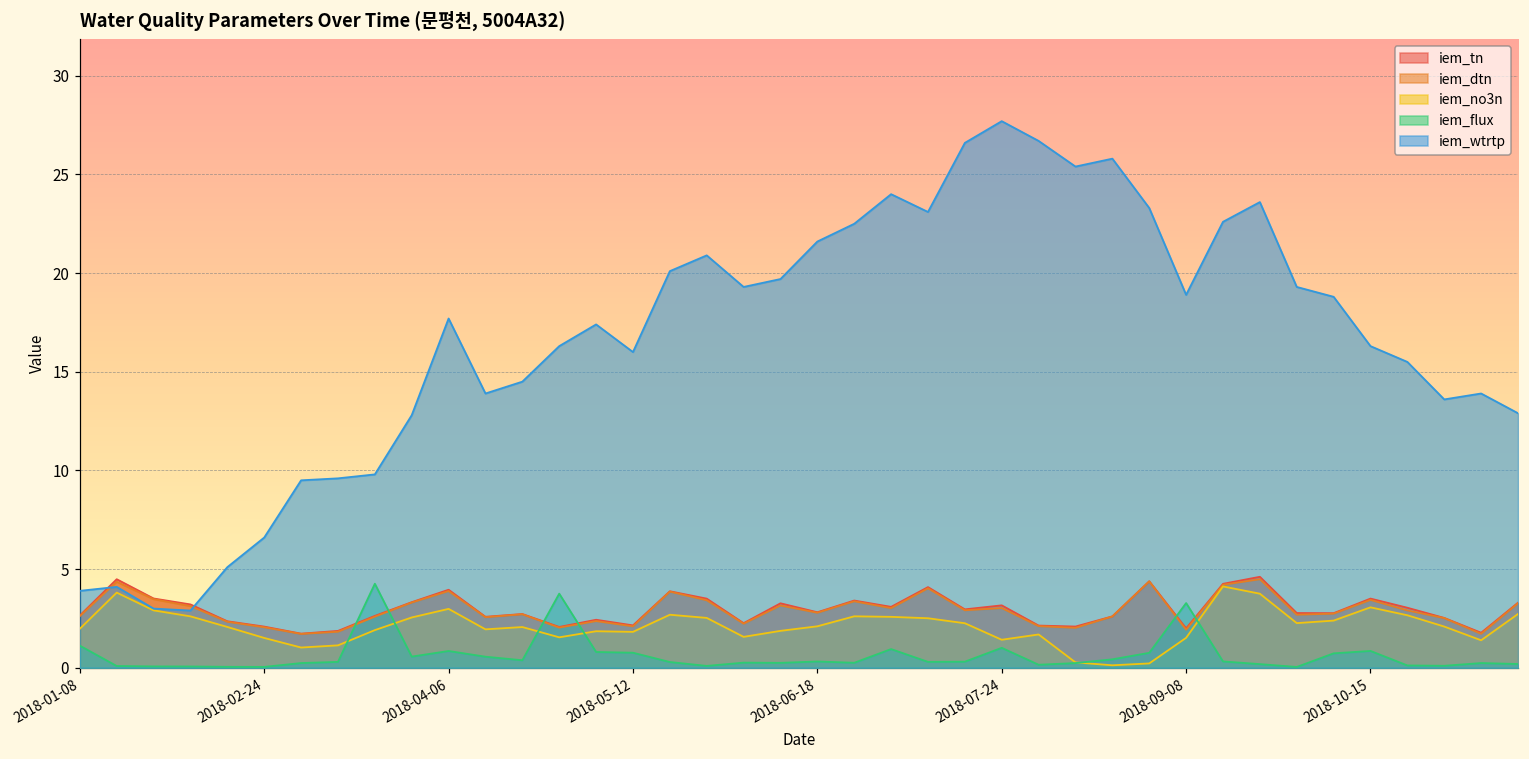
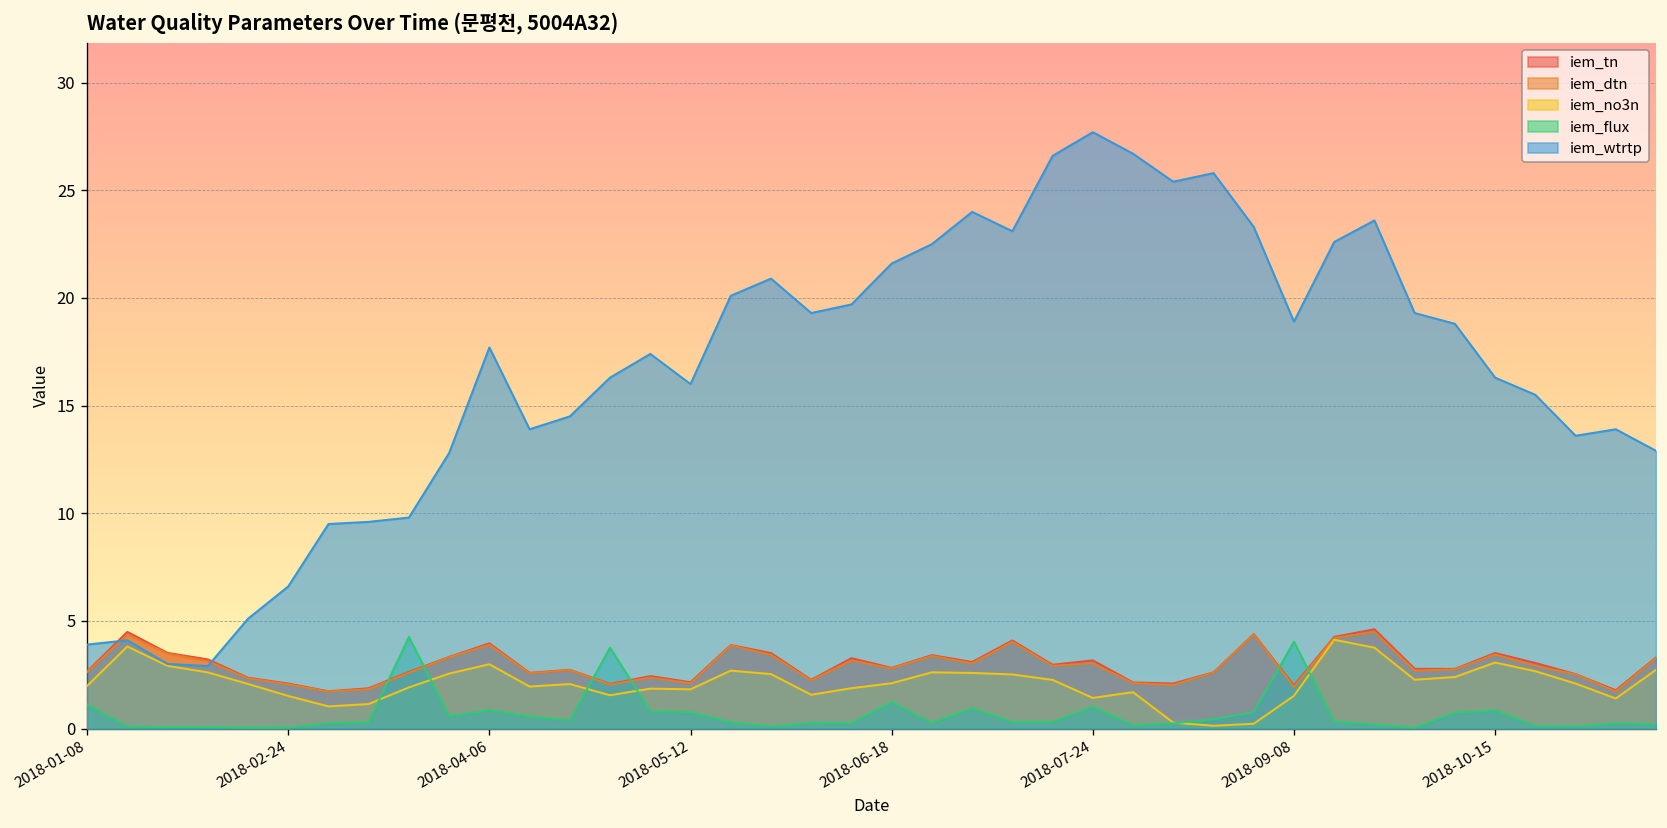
iem_flux, 2018-06-18: 0.3 -> 1.2
iem_flux, 2018-09-08: 3.3 -> 4.0
